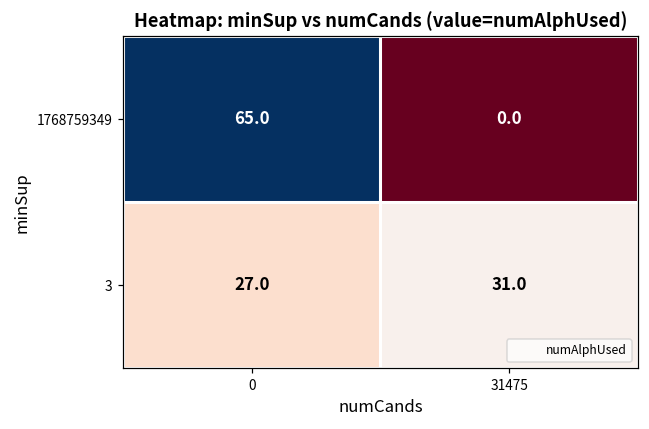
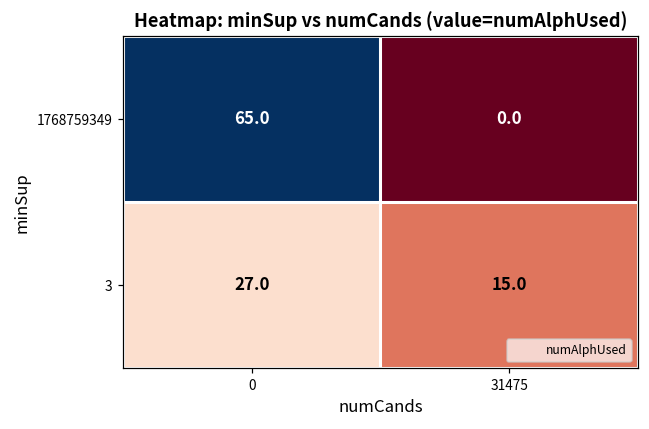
3, 31475: 31.0 -> 15.0
